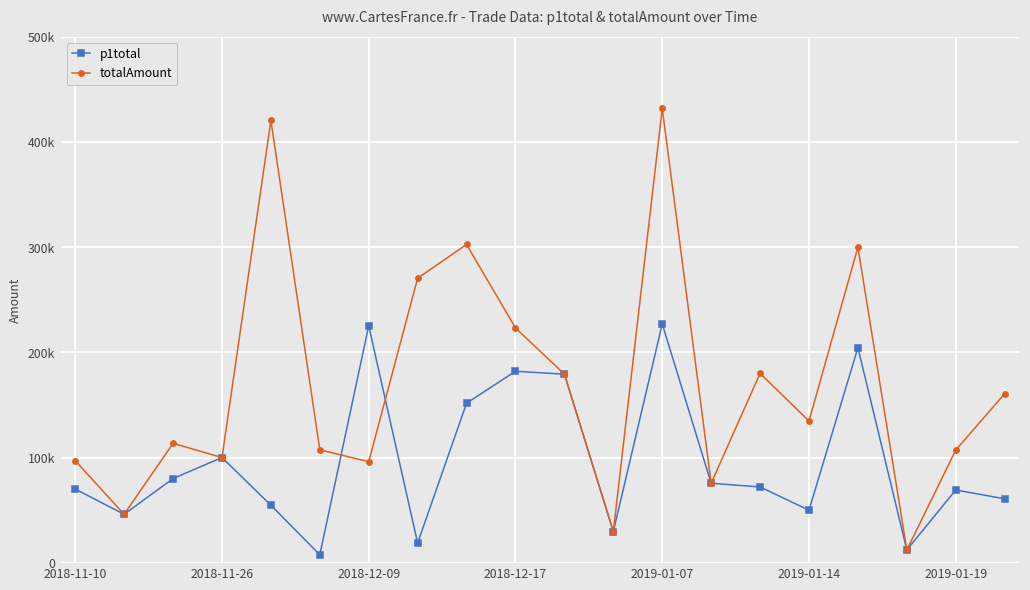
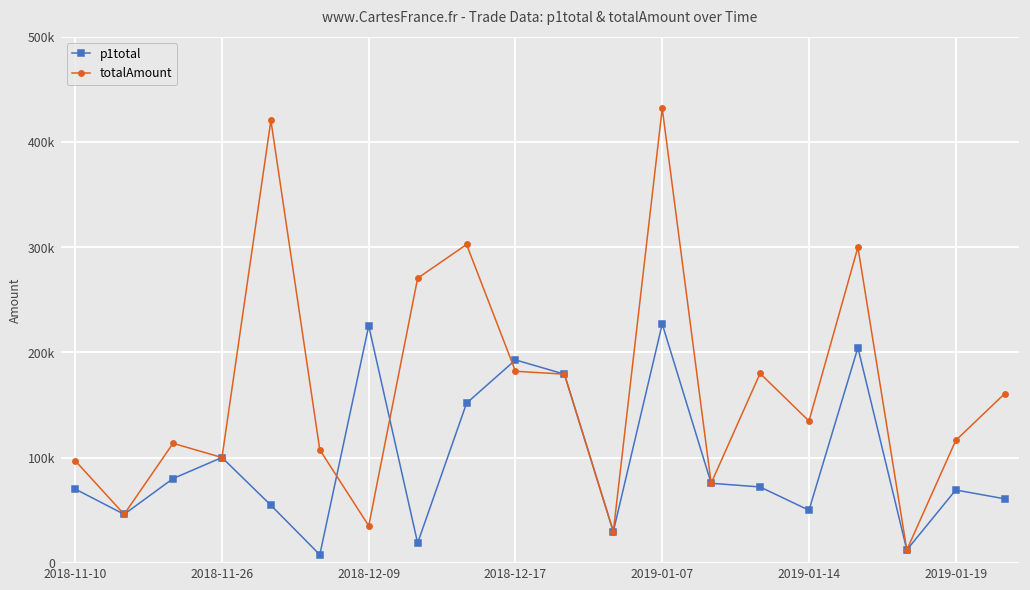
totalAmount, 2018-12-09: 100000 -> 40000
p1total, 2018-12-17: 180000 -> 190000
totalAmount, 2018-12-17: 220000 -> 180000
totalAmount, 2019-01-19: 110000 -> 120000
